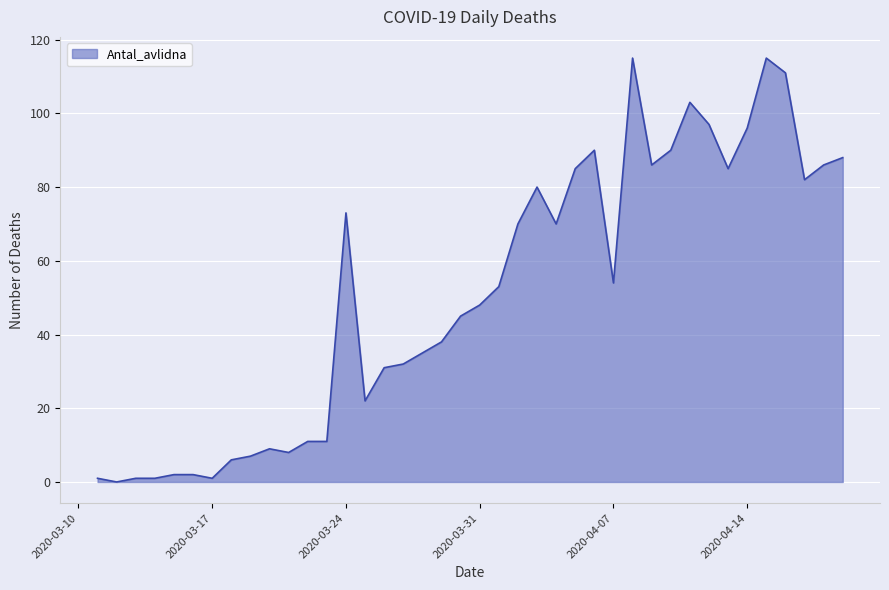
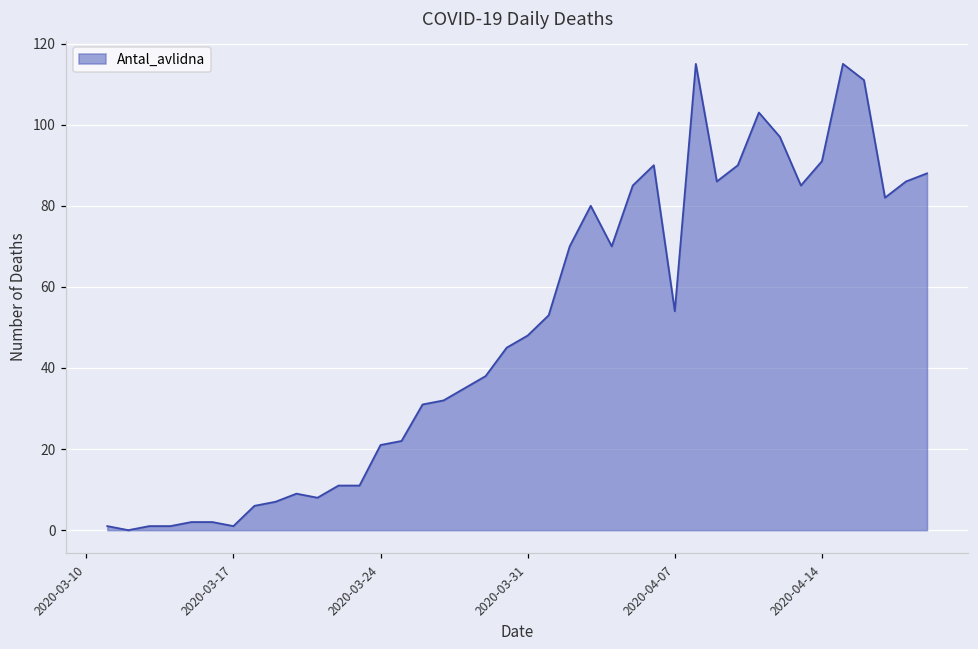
2020-03-24: 73 -> 21
2020-04-14: 96 -> 91
